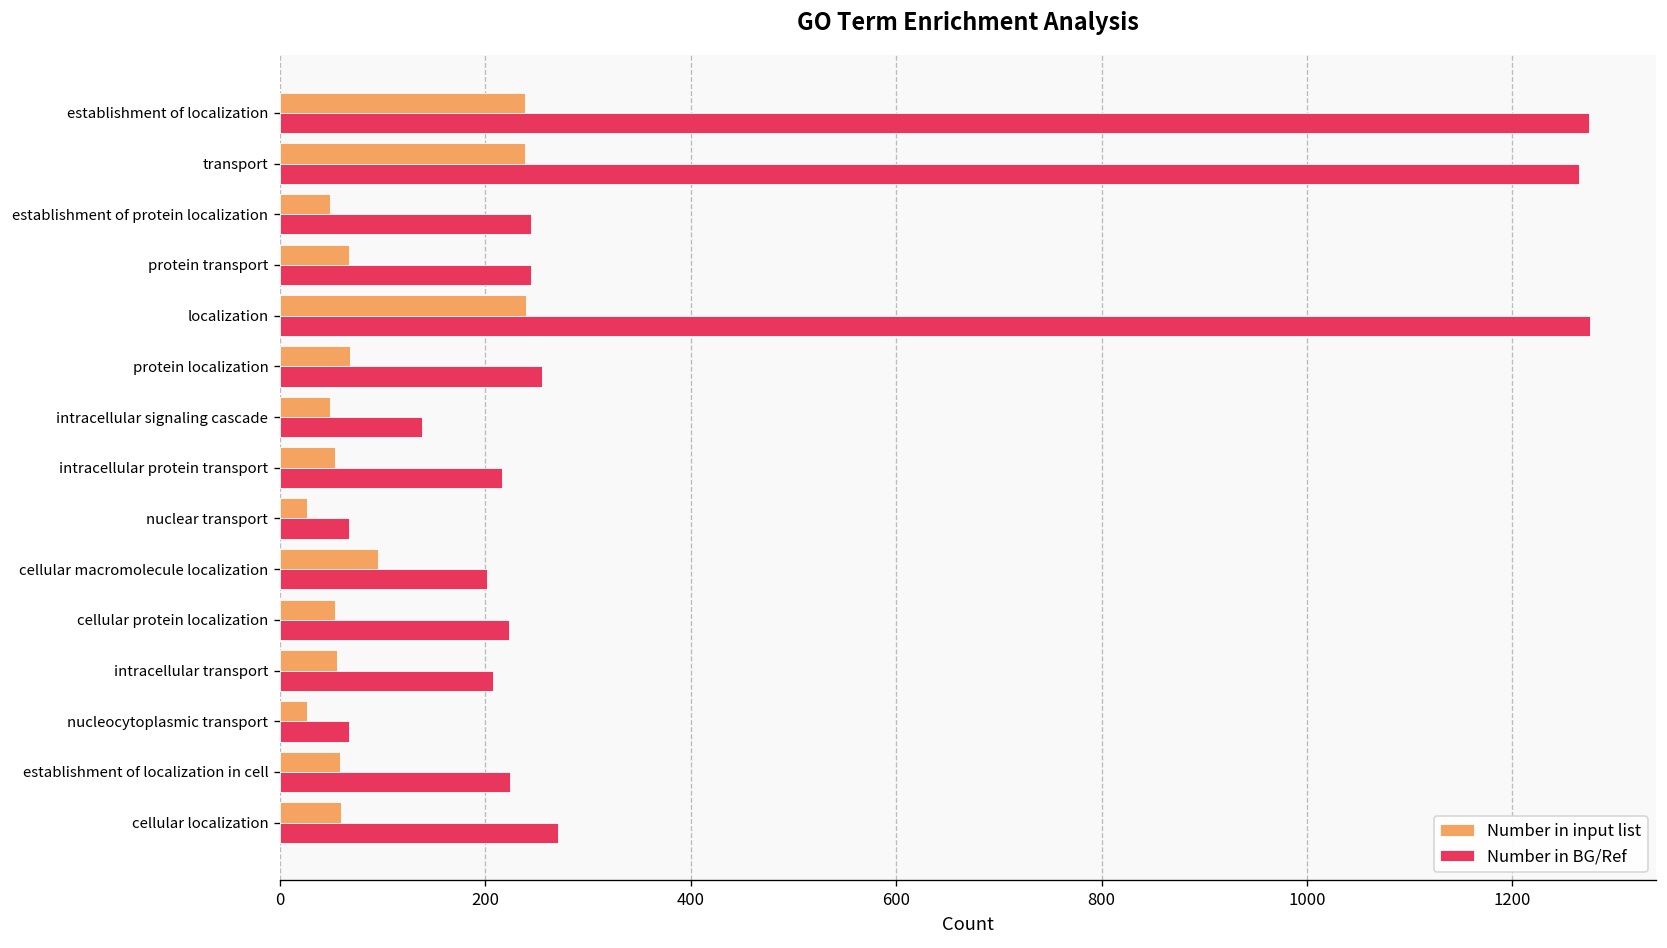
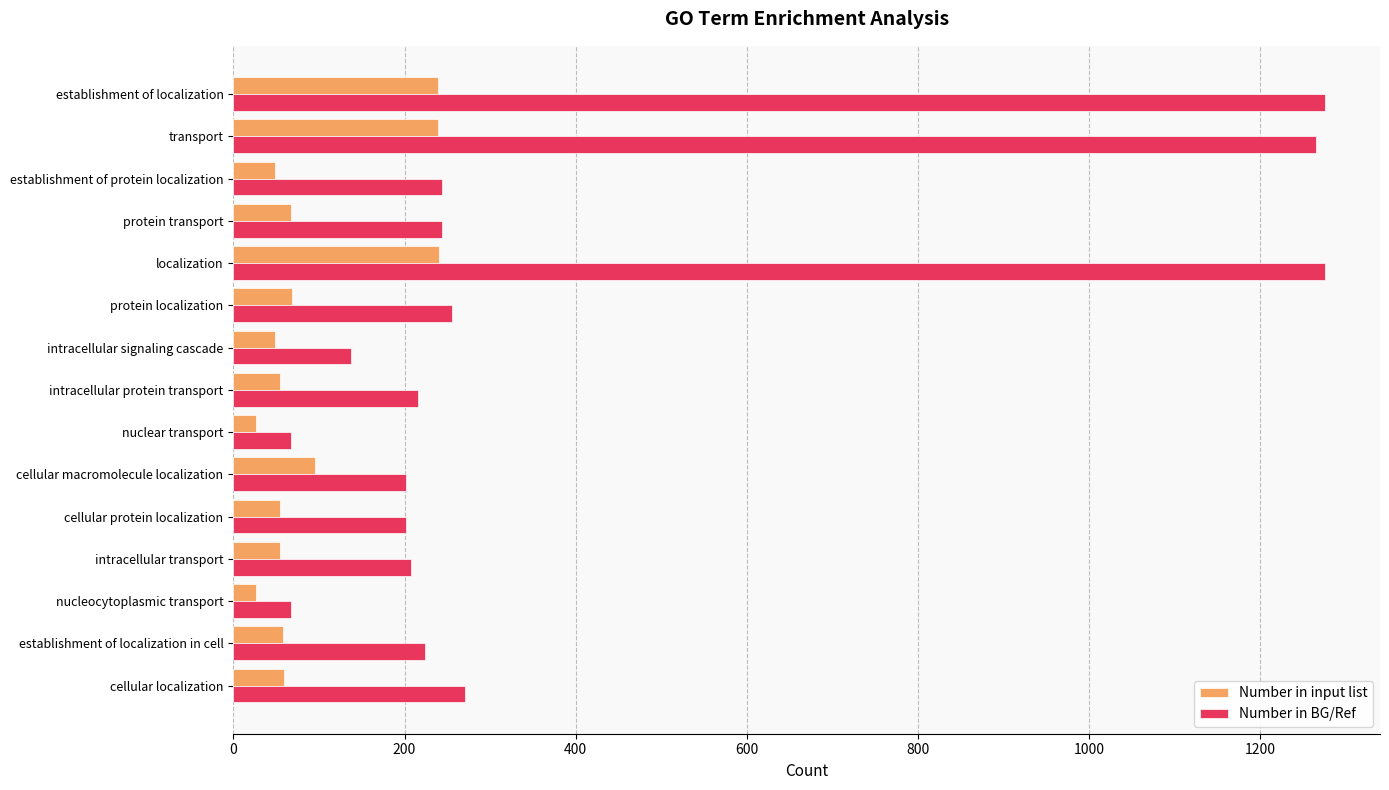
Number in BG/Ref, cellular protein localization: 220 -> 200
